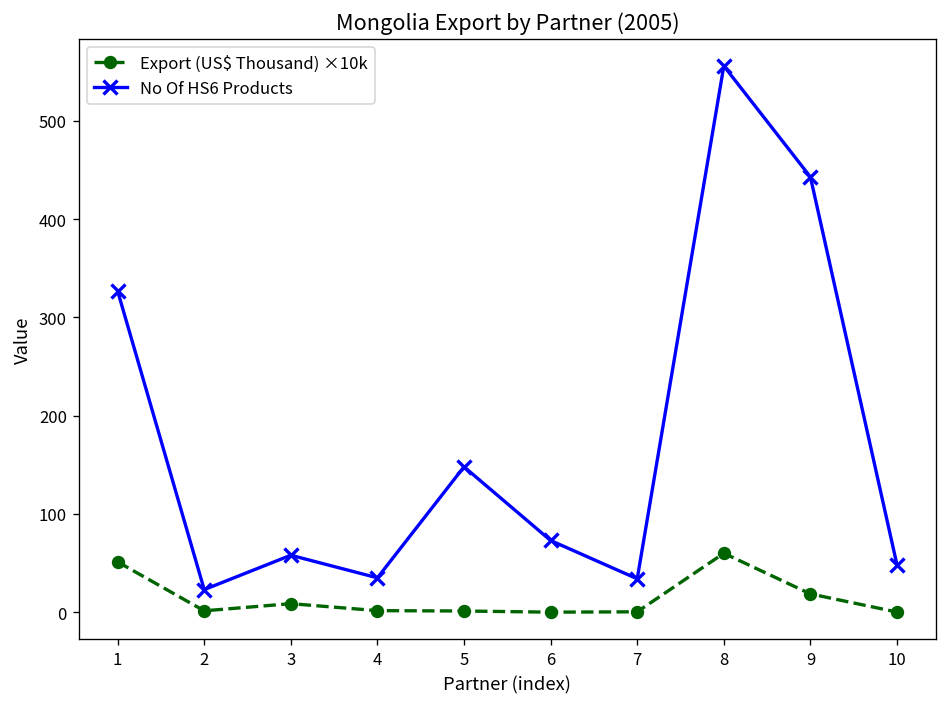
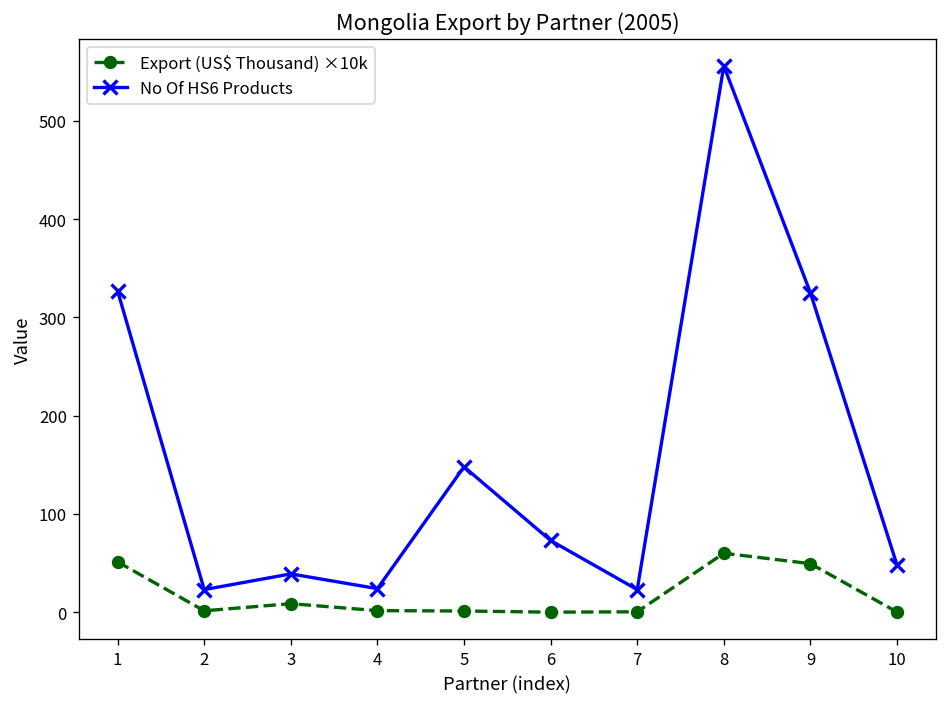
No Of HS6 Products, 3: 60 -> 40
No Of HS6 Products, 4: 40 -> 20
No Of HS6 Products, 7: 30 -> 20
Export (US$ Thousand) ×10k, 9: 20 -> 50
No Of HS6 Products, 9: 440 -> 330
